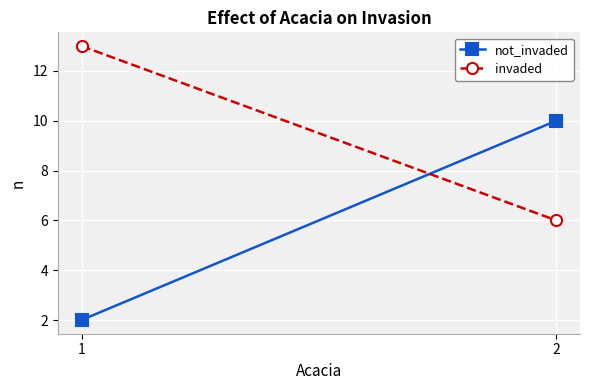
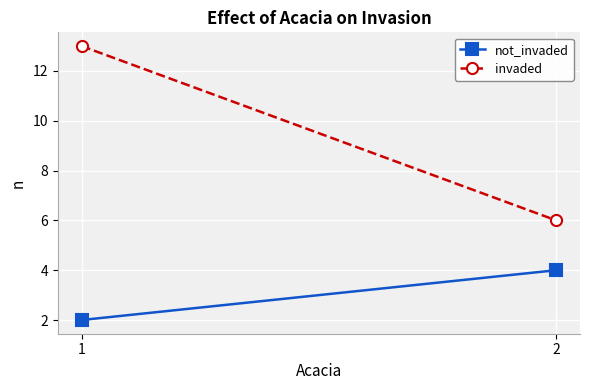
not_invaded, 2: 10 -> 4
